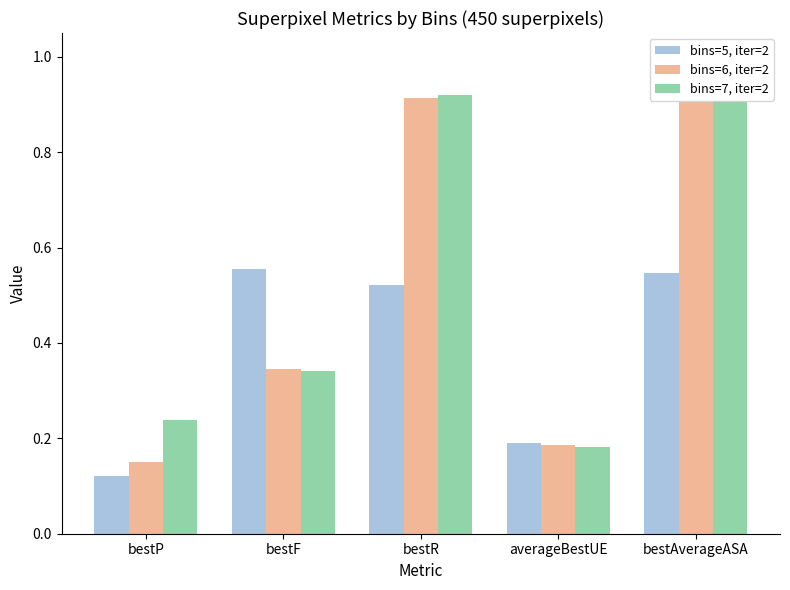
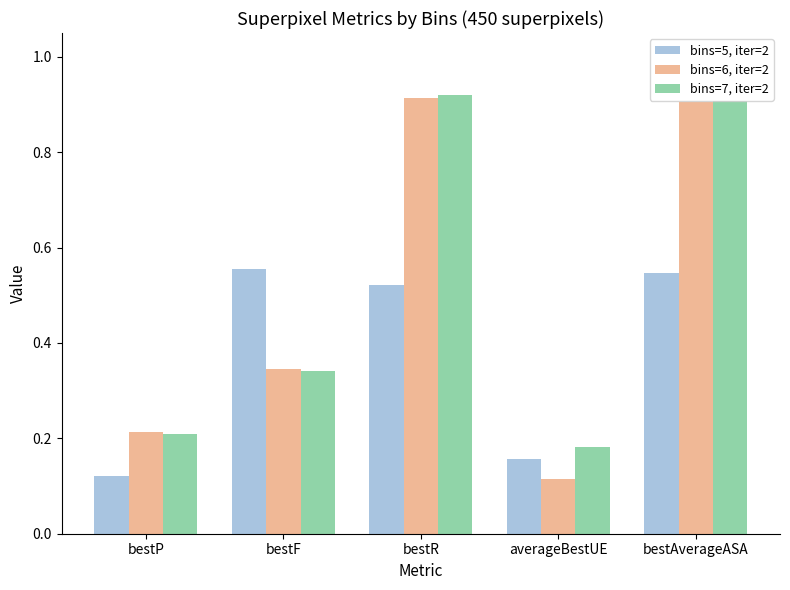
bins=6, iter=2, bestP: 0.15 -> 0.21
bins=7, iter=2, bestP: 0.24 -> 0.21
bins=5, iter=2, averageBestUE: 0.19 -> 0.16
bins=6, iter=2, averageBestUE: 0.19 -> 0.11
